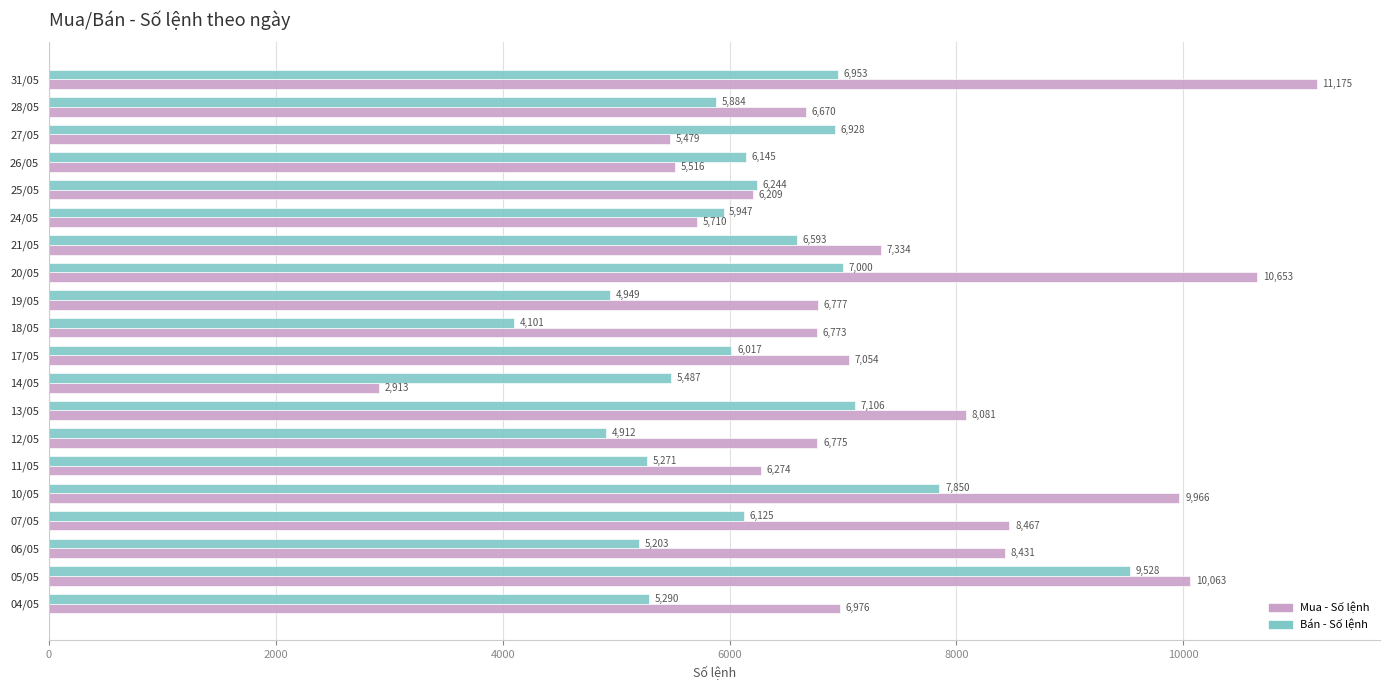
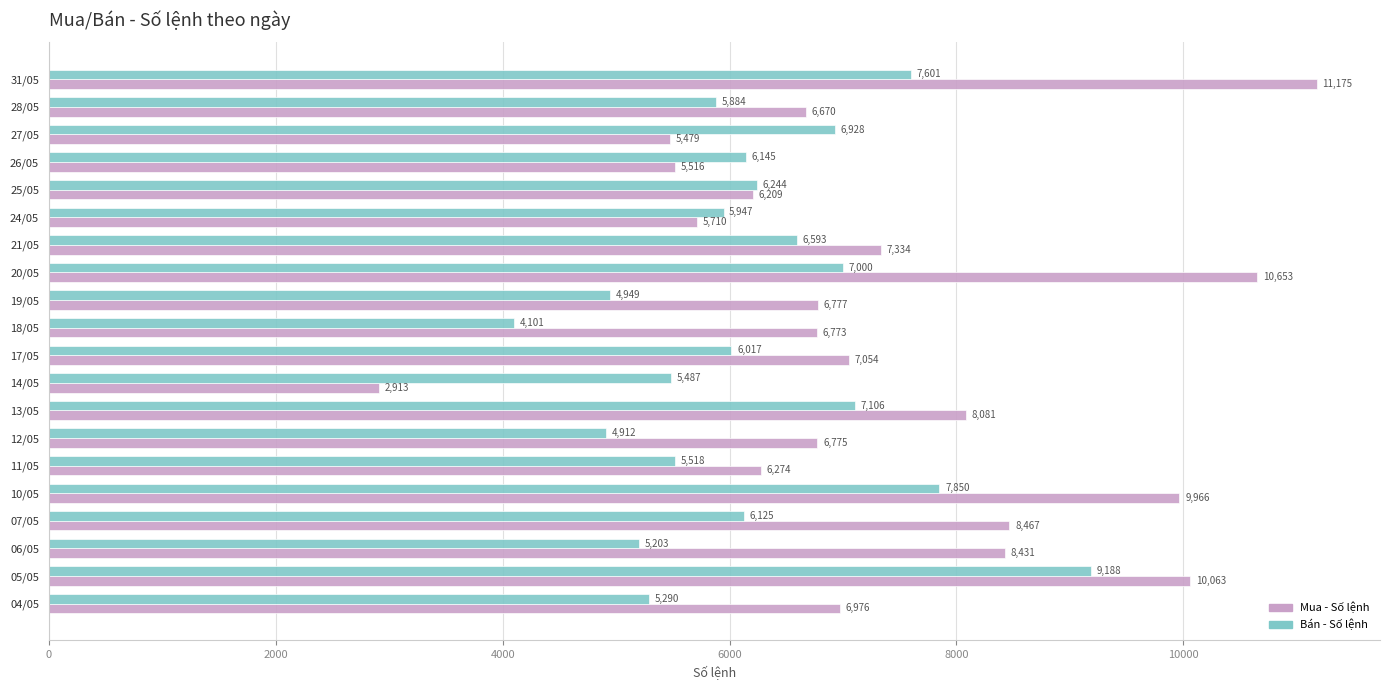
Bán - Số lệnh, 31/05: 6,953 -> 7,601
Bán - Số lệnh, 11/05: 5,271 -> 5,518
Bán - Số lệnh, 05/05: 9,528 -> 9,188
